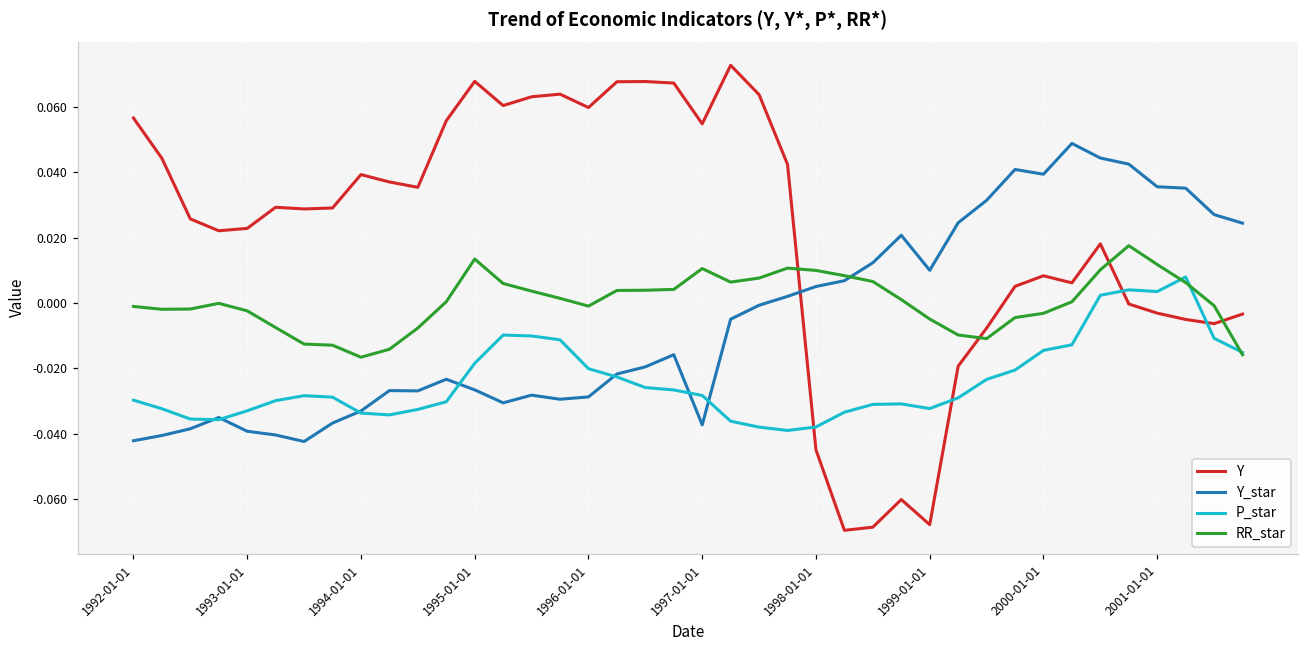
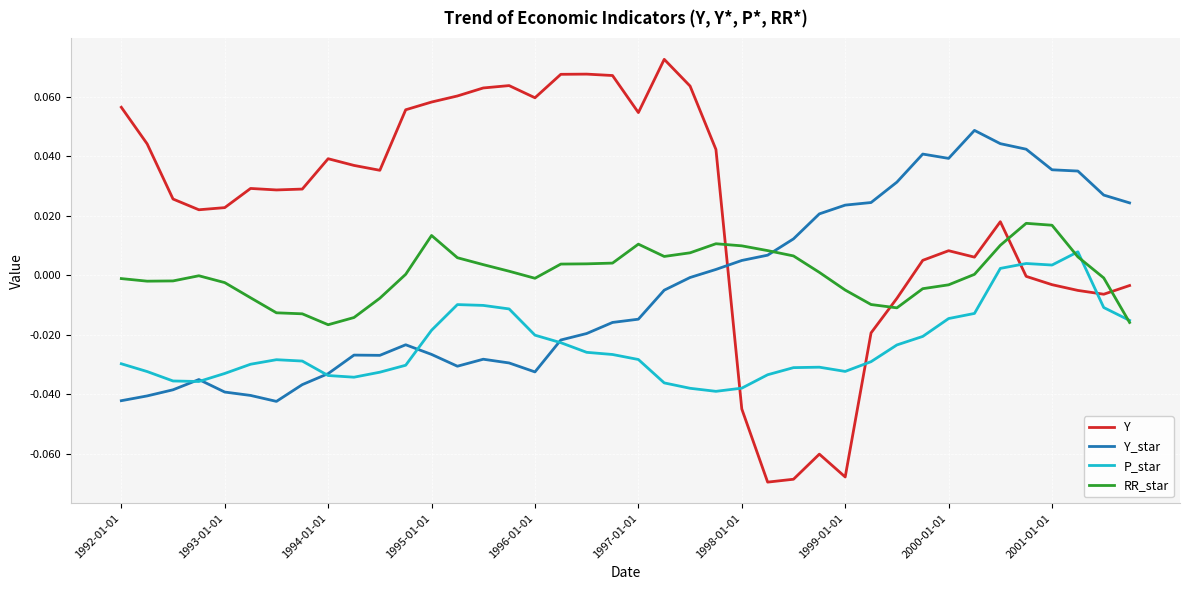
Y, 1995-01-01: 0.068 -> 0.058
Y_star, 1996-01-01: -0.029 -> -0.032
Y_star, 1997-01-01: -0.037 -> -0.015
Y_star, 1999-01-01: 0.010 -> 0.024
RR_star, 2001-01-01: 0.012 -> 0.017
